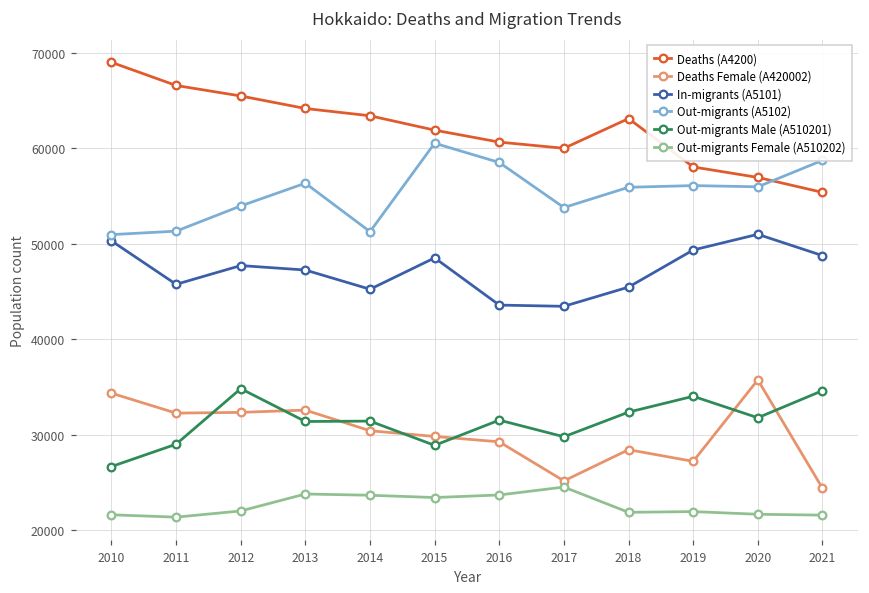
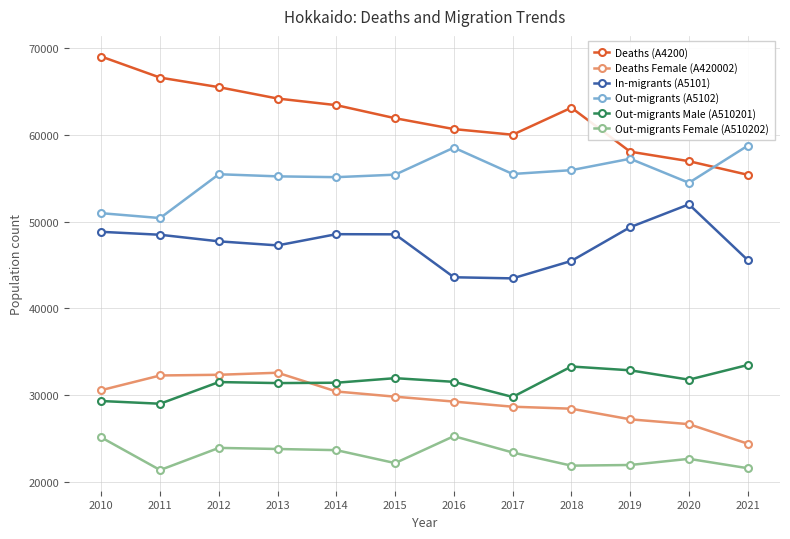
Deaths Female (A420002), 2010: 34000 -> 31000
In-migrants (A5101), 2010: 50000 -> 49000
Out-migrants Male (A510201), 2010: 27000 -> 29000
Out-migrants Female (A510202), 2010: 22000 -> 25000
In-migrants (A5101), 2011: 46000 -> 48000
Out-migrants (A5102), 2011: 51000 -> 50000
Out-migrants (A5102), 2012: 54000 -> 55000
Out-migrants Male (A510201), 2012: 35000 -> 32000
Out-migrants Female (A510202), 2012: 22000 -> 24000
Out-migrants (A5102), 2013: 56000 -> 55000
In-migrants (A5101), 2014: 45000 -> 49000
Out-migrants (A5102), 2014: 51000 -> 55000
Out-migrants (A5102), 2015: 61000 -> 55000
Out-migrants Male (A510201), 2015: 29000 -> 32000
Out-migrants Female (A510202), 2015: 23000 -> 22000
Out-migrants Female (A510202), 2016: 24000 -> 25000
Deaths Female (A420002), 2017: 25000 -> 29000
Out-migrants (A5102), 2017: 54000 -> 55000
Out-migrants Female (A510202), 2017: 25000 -> 23000
Out-migrants Male (A510201), 2018: 32000 -> 33000
Out-migrants (A5102), 2019: 56000 -> 57000
Out-migrants Male (A510201), 2019: 34000 -> 33000
Deaths Female (A420002), 2020: 36000 -> 27000
In-migrants (A5101), 2020: 51000 -> 52000
Out-migrants (A5102), 2020: 56000 -> 54000
Out-migrants Female (A510202), 2020: 22000 -> 23000
In-migrants (A5101), 2021: 49000 -> 46000
Out-migrants Male (A510201), 2021: 35000 -> 33000
